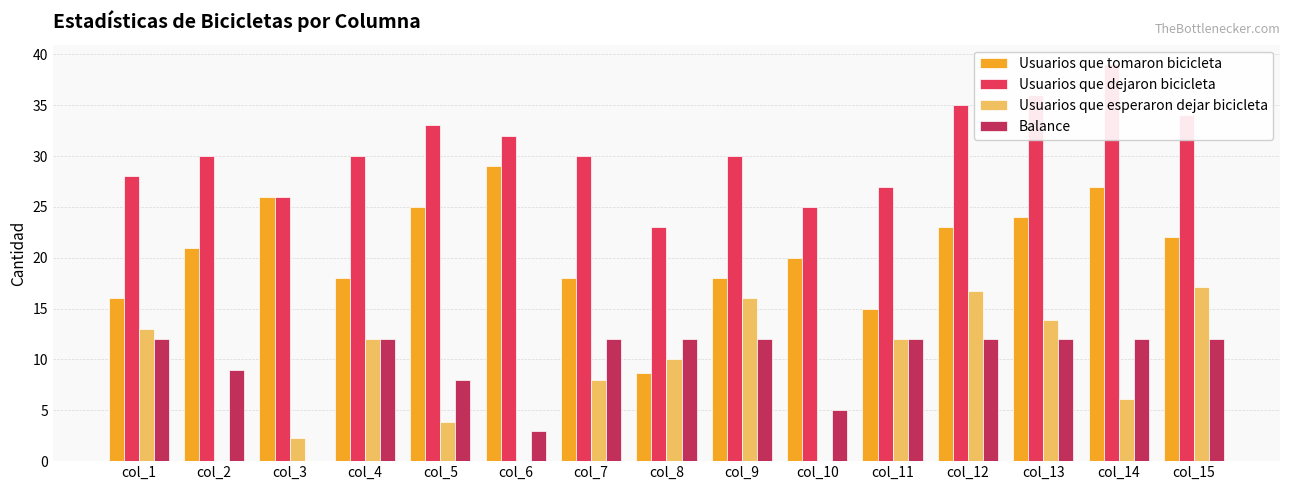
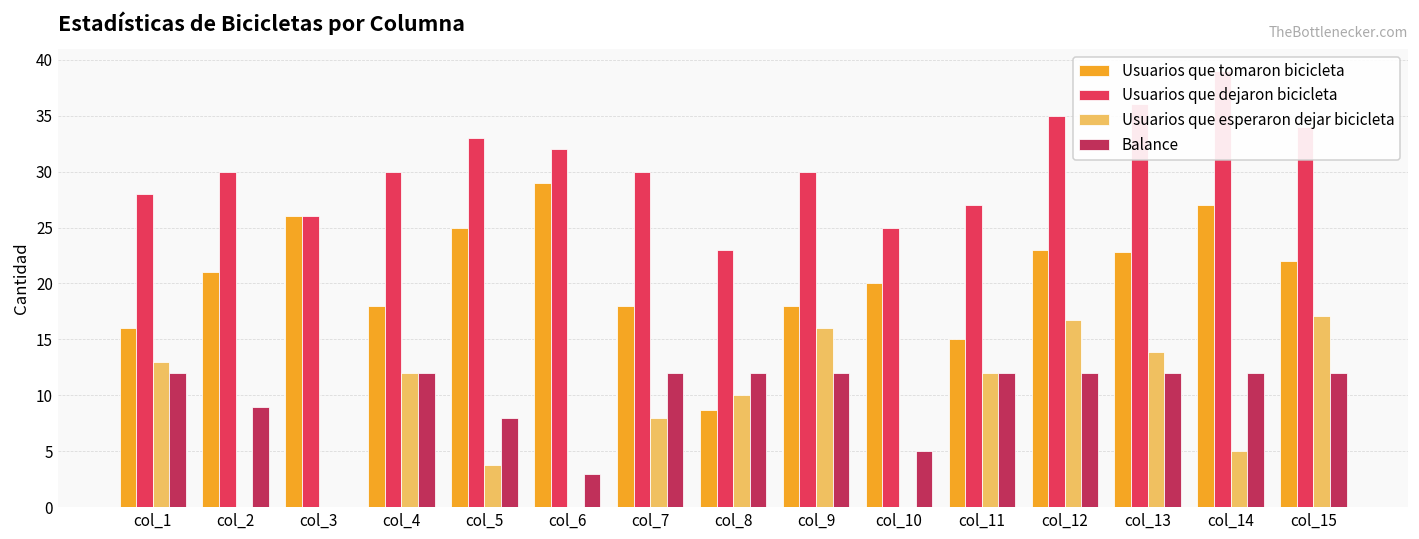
Usuarios que esperaron dejar bicicleta, col_3: 2.3 -> 0.0
Usuarios que tomaron bicicleta, col_13: 24.0 -> 22.8
Usuarios que esperaron dejar bicicleta, col_14: 6.1 -> 5.0
